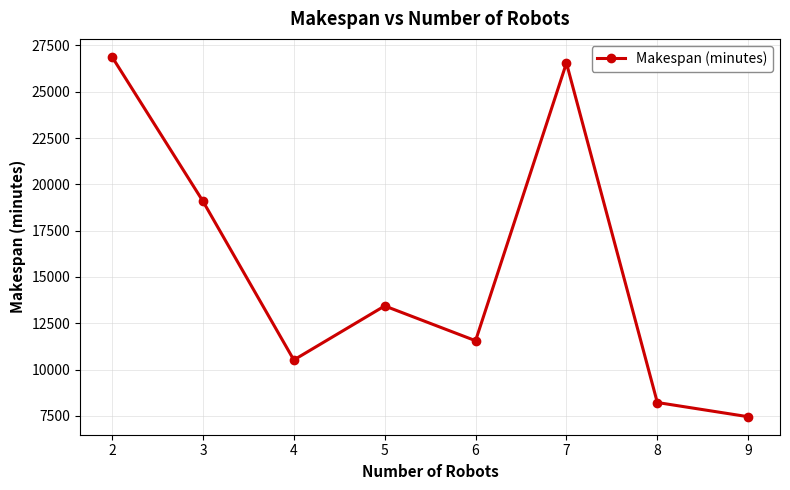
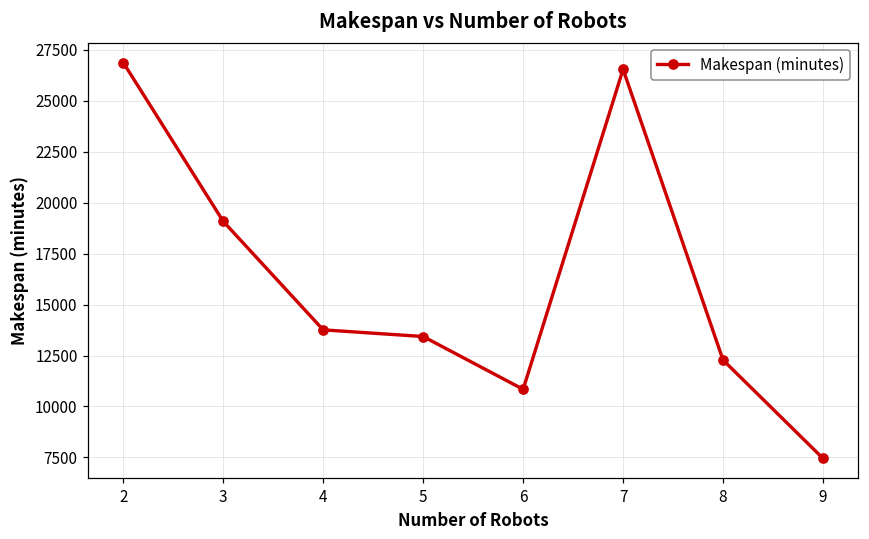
4: 10500 -> 13800
6: 11600 -> 10800
8: 8200 -> 12300
